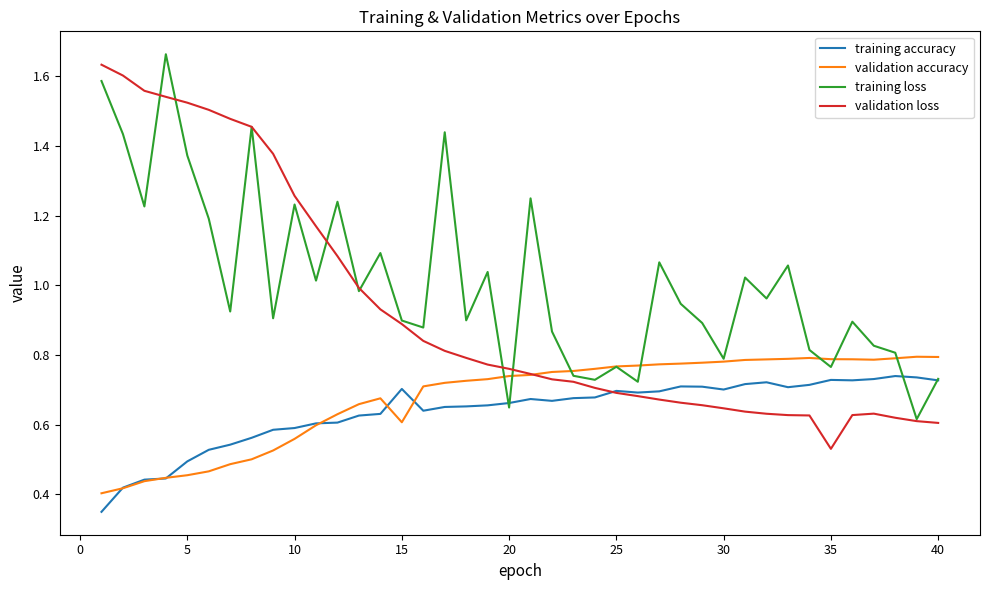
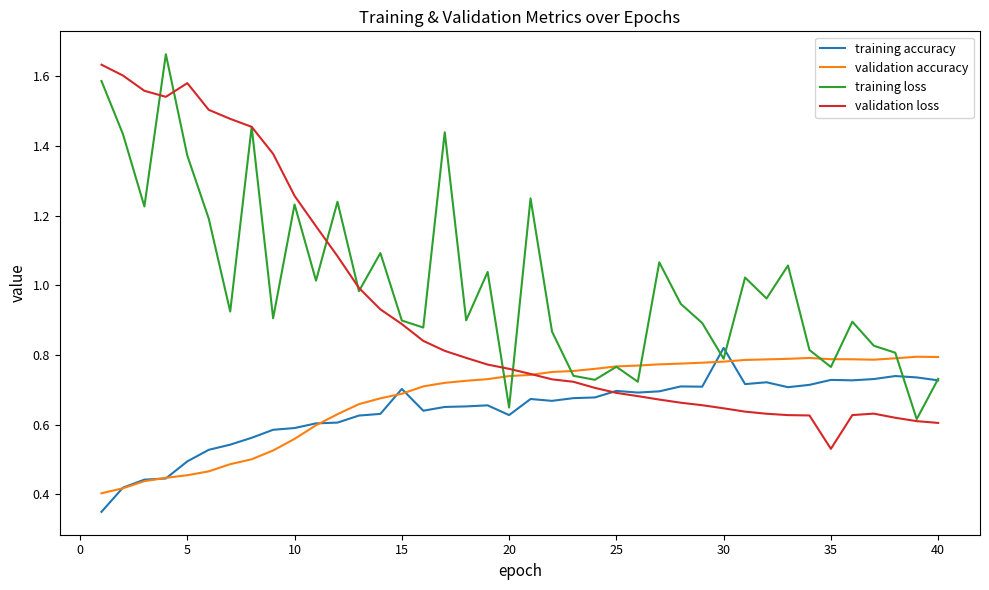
validation loss, 5: 1.52 -> 1.58
validation accuracy, 15: 0.61 -> 0.69
training accuracy, 20: 0.66 -> 0.63
training accuracy, 30: 0.70 -> 0.82
